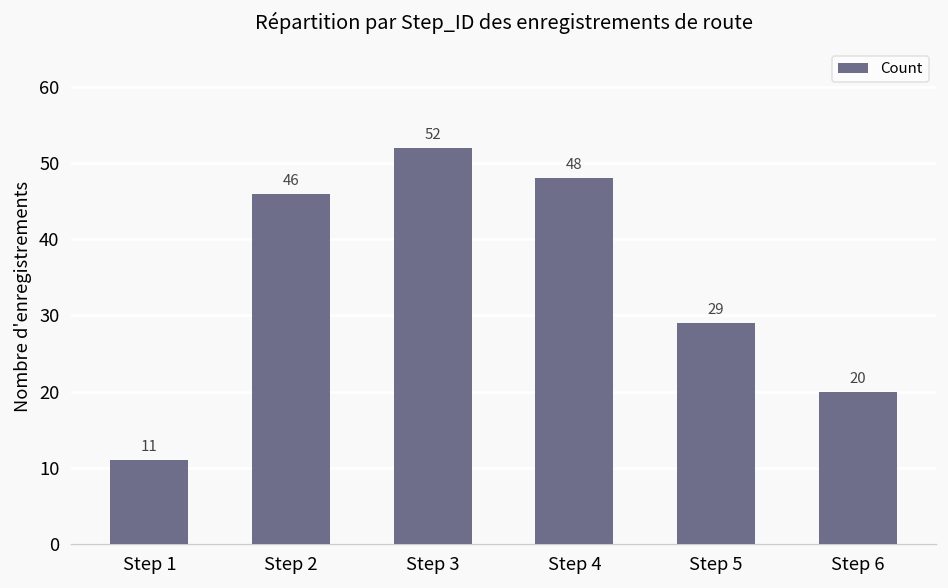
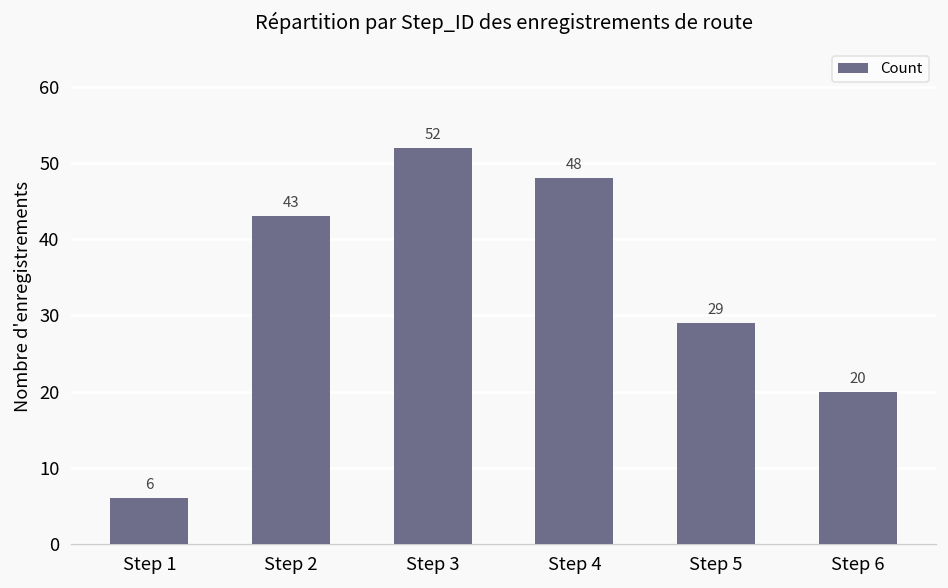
Step 1: 11 -> 6
Step 2: 46 -> 43
